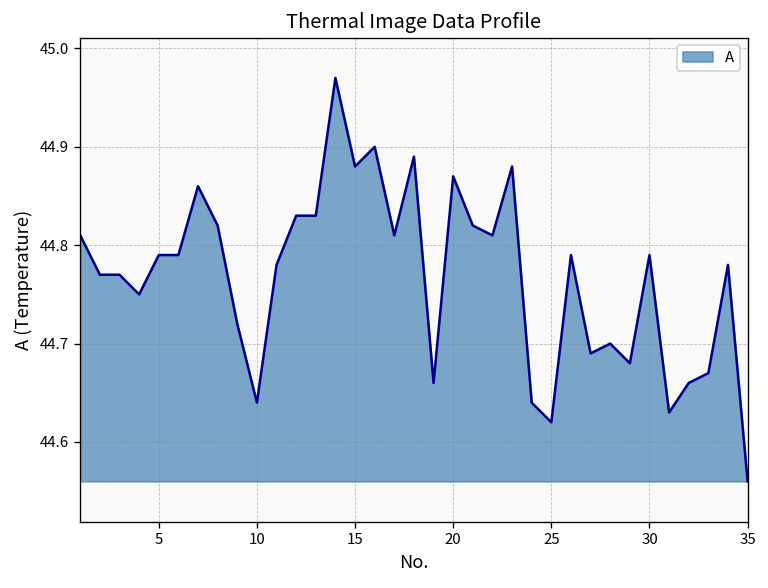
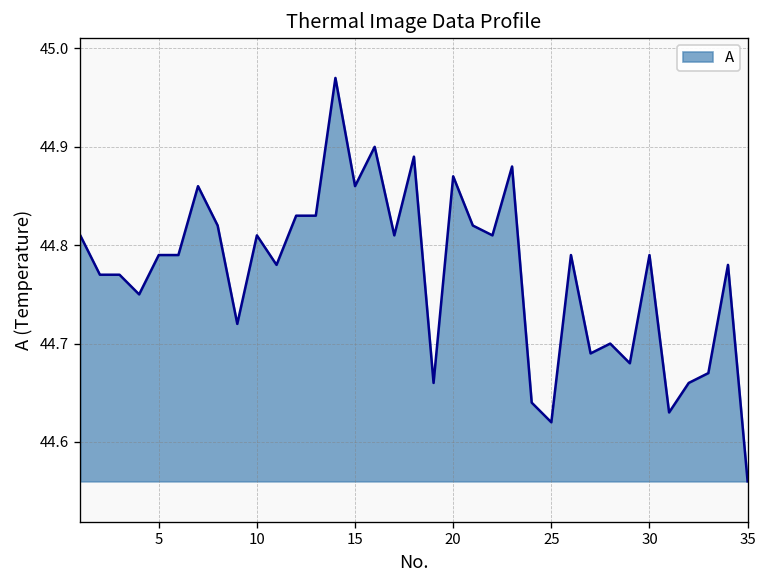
10: 44.64 -> 44.81
15: 44.88 -> 44.86
